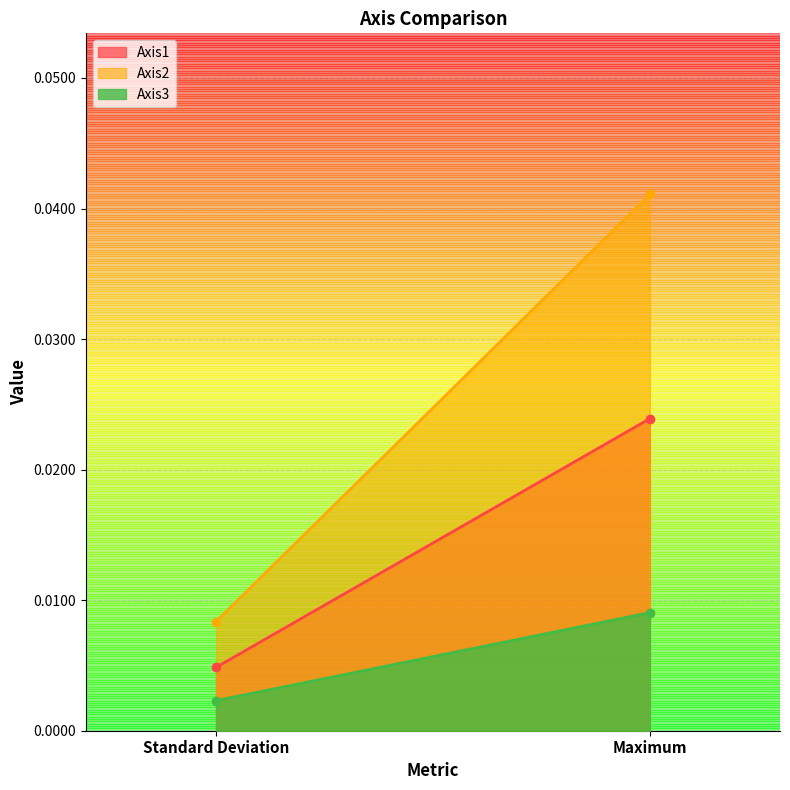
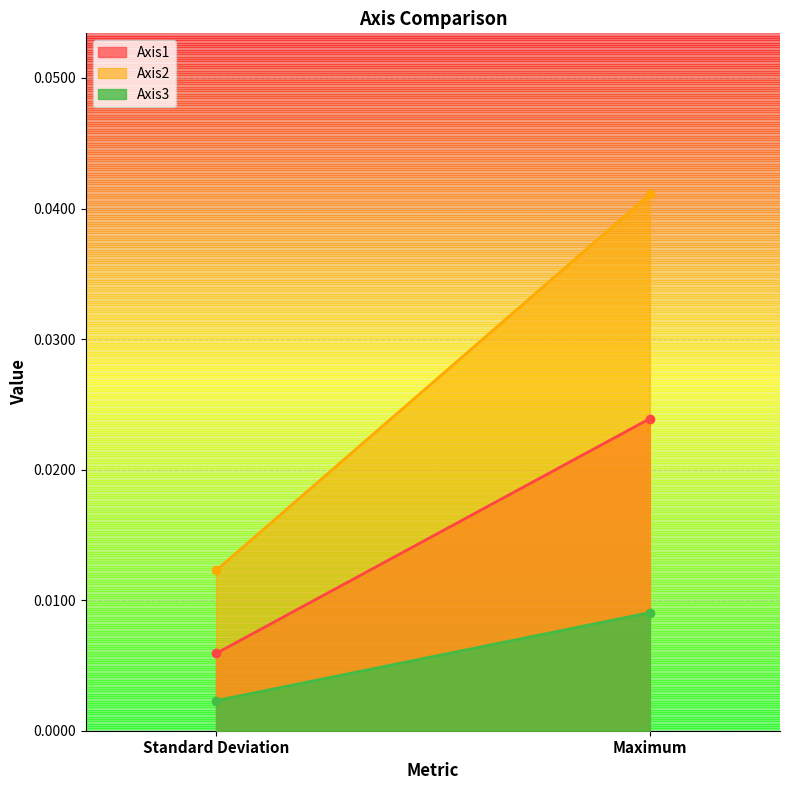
Axis1, Standard Deviation: 0.0049 -> 0.0059
Axis2, Standard Deviation: 0.0084 -> 0.0123
